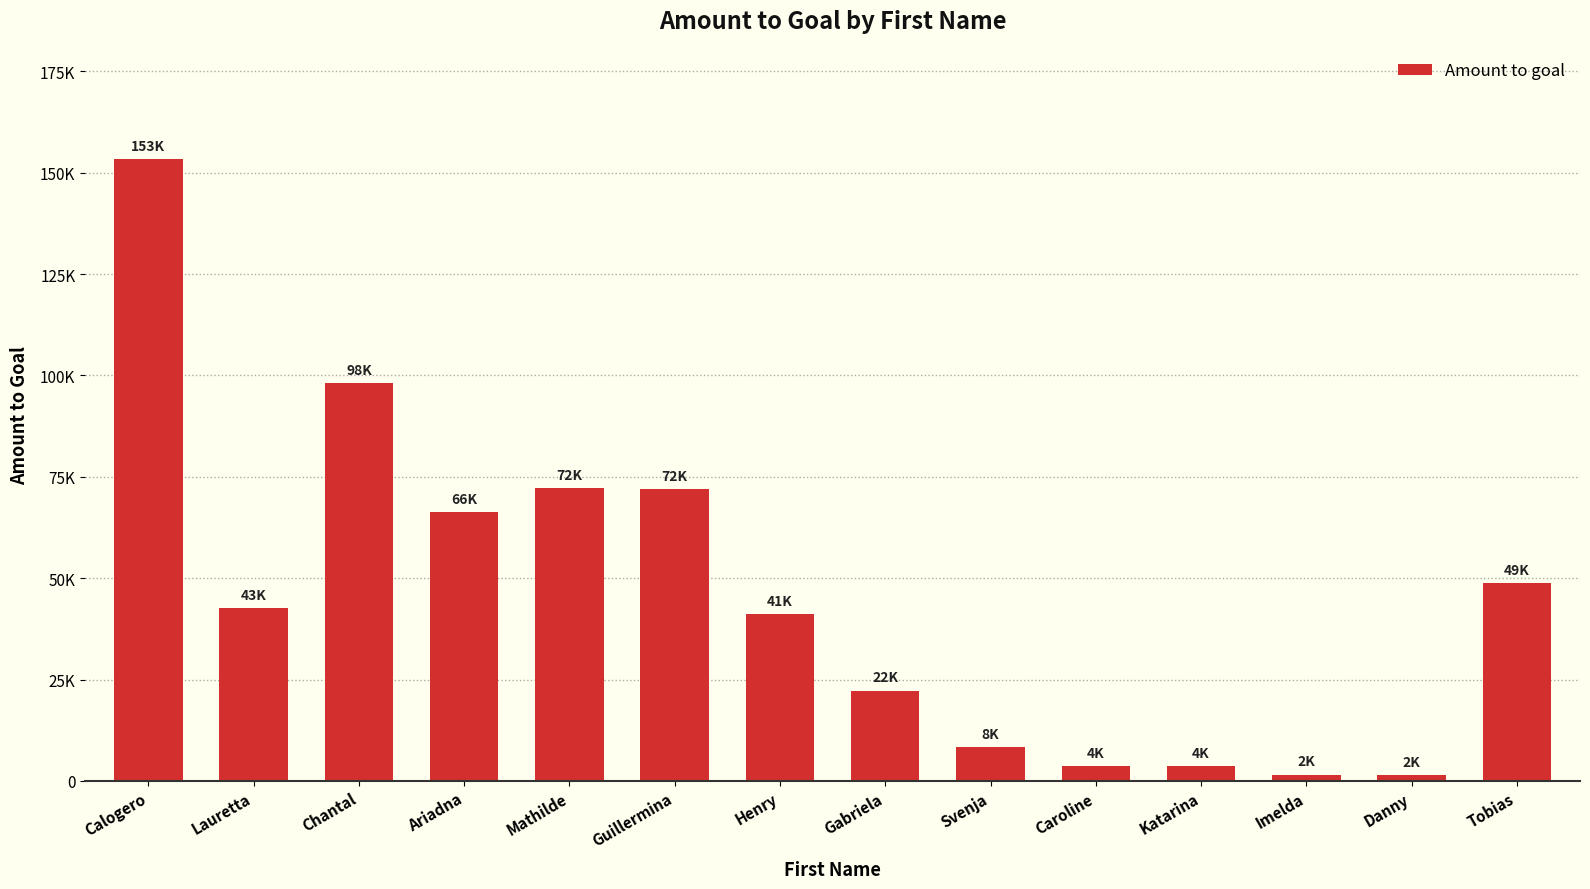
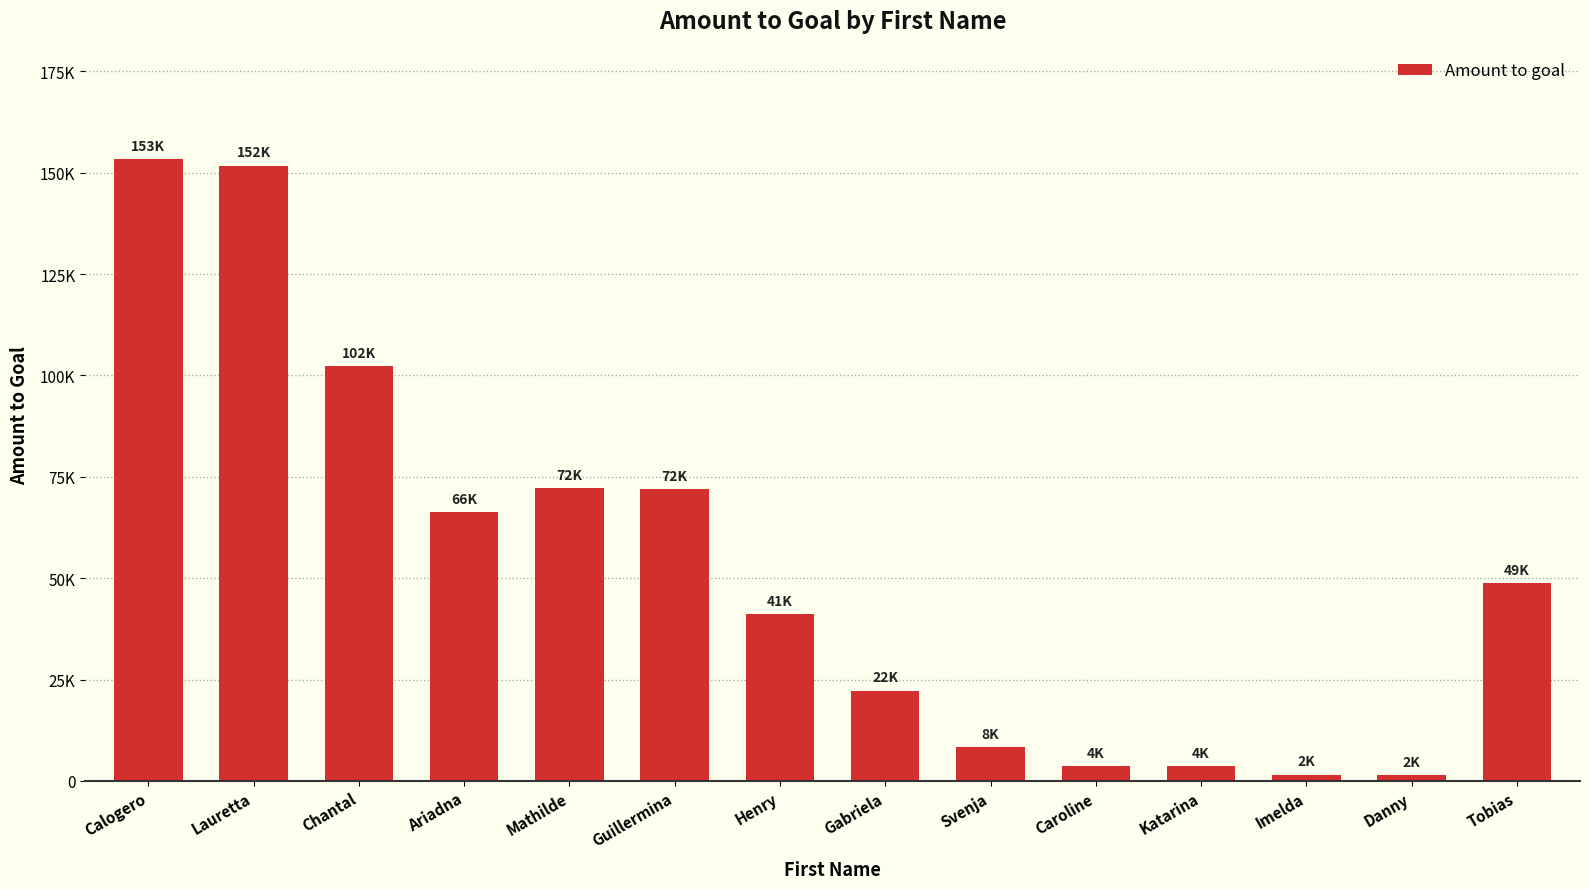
Lauretta: 43K -> 152K
Chantal: 98K -> 102K
